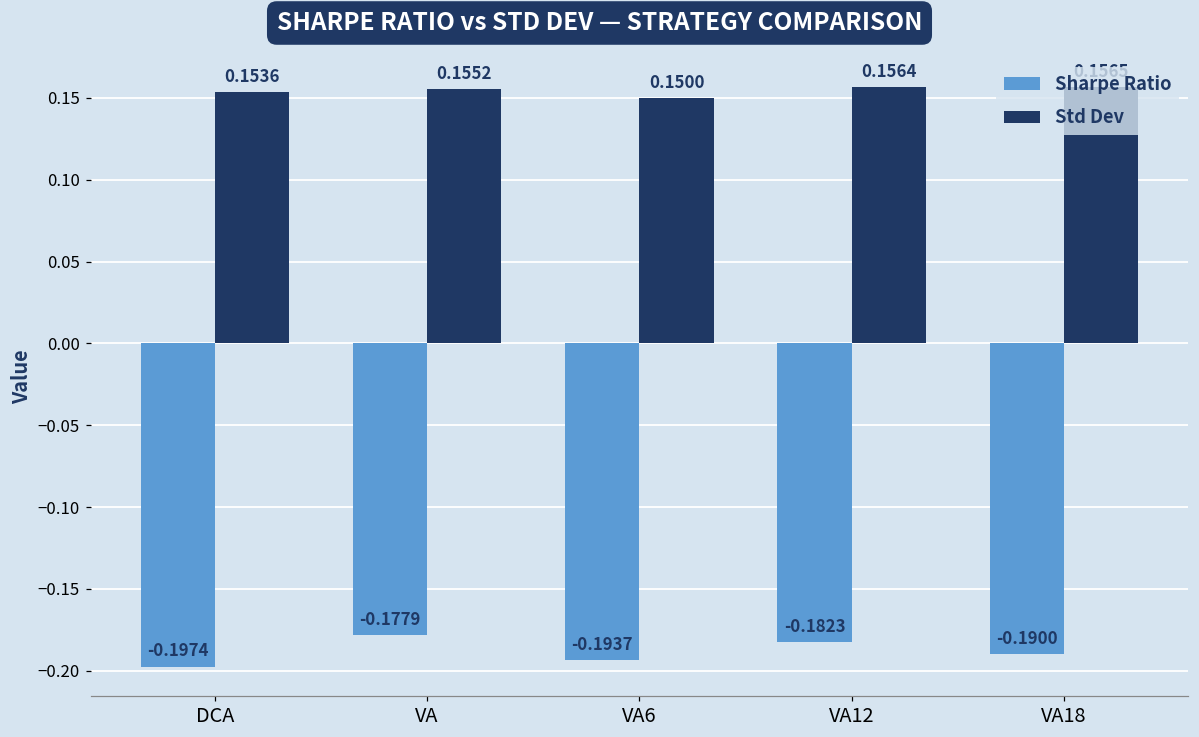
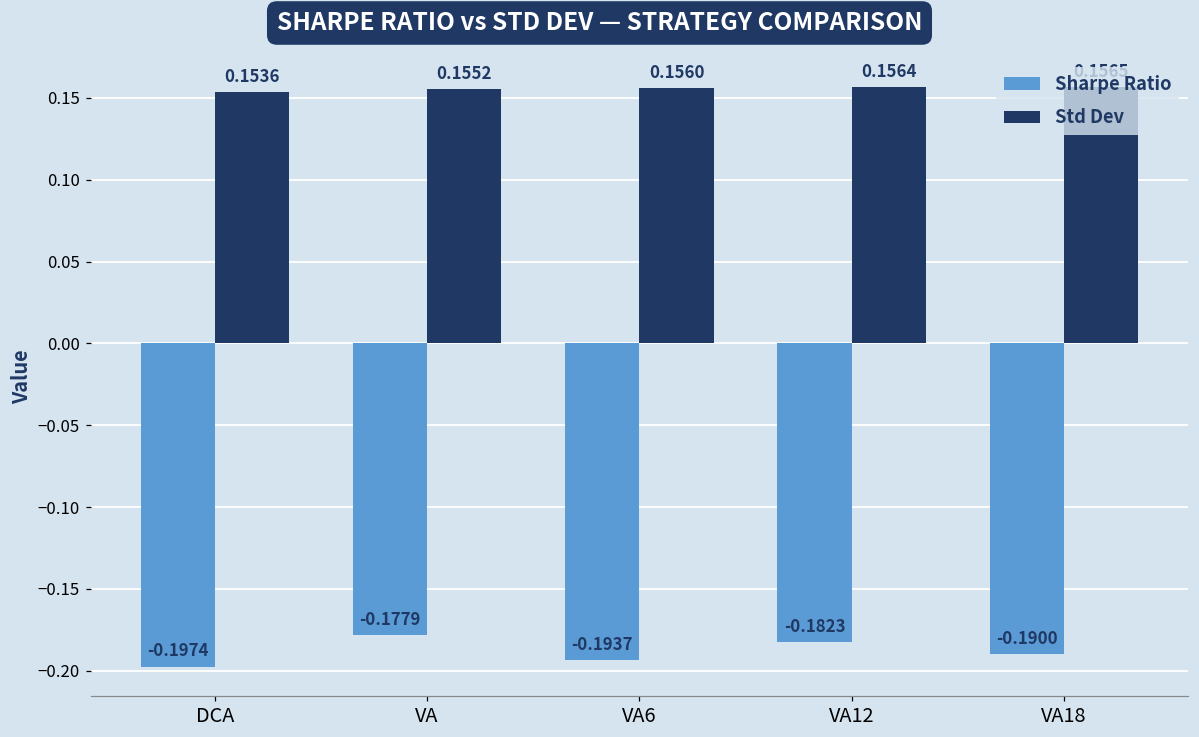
Std Dev, VA6: 0.1500 -> 0.1560
